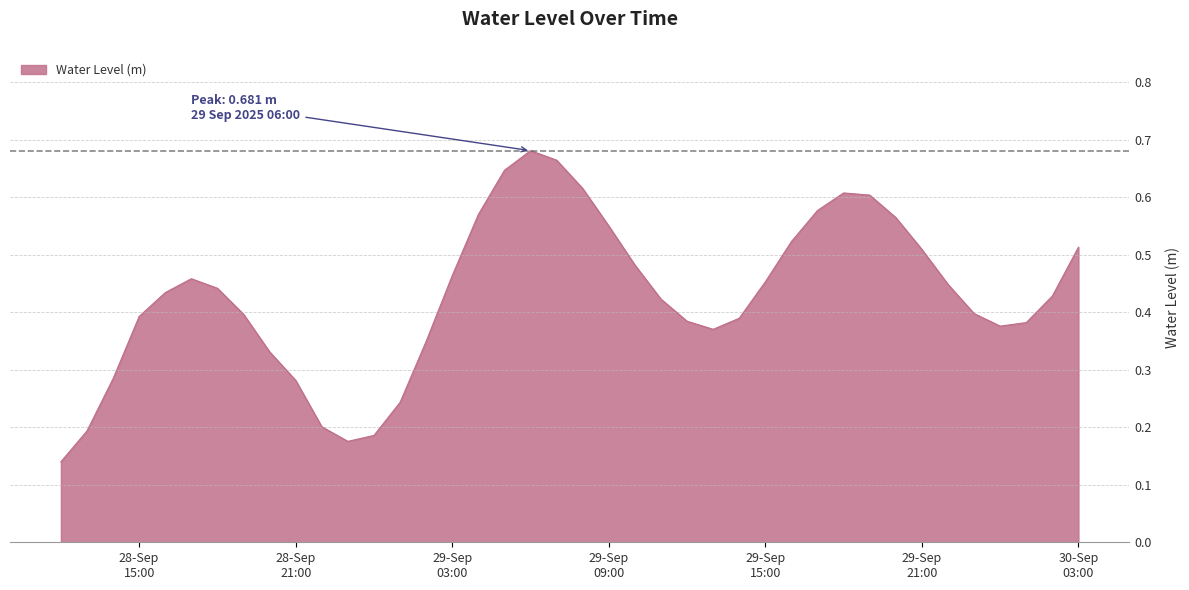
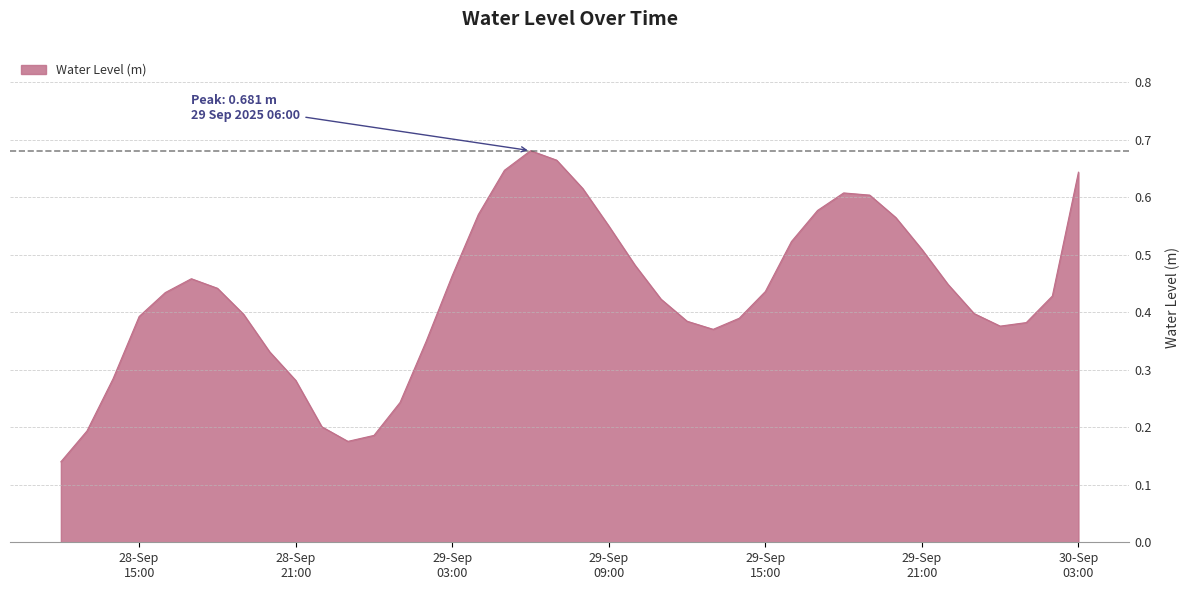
29-Sep 15:00: 0.45 -> 0.44
30-Sep 03:00: 0.51 -> 0.64
